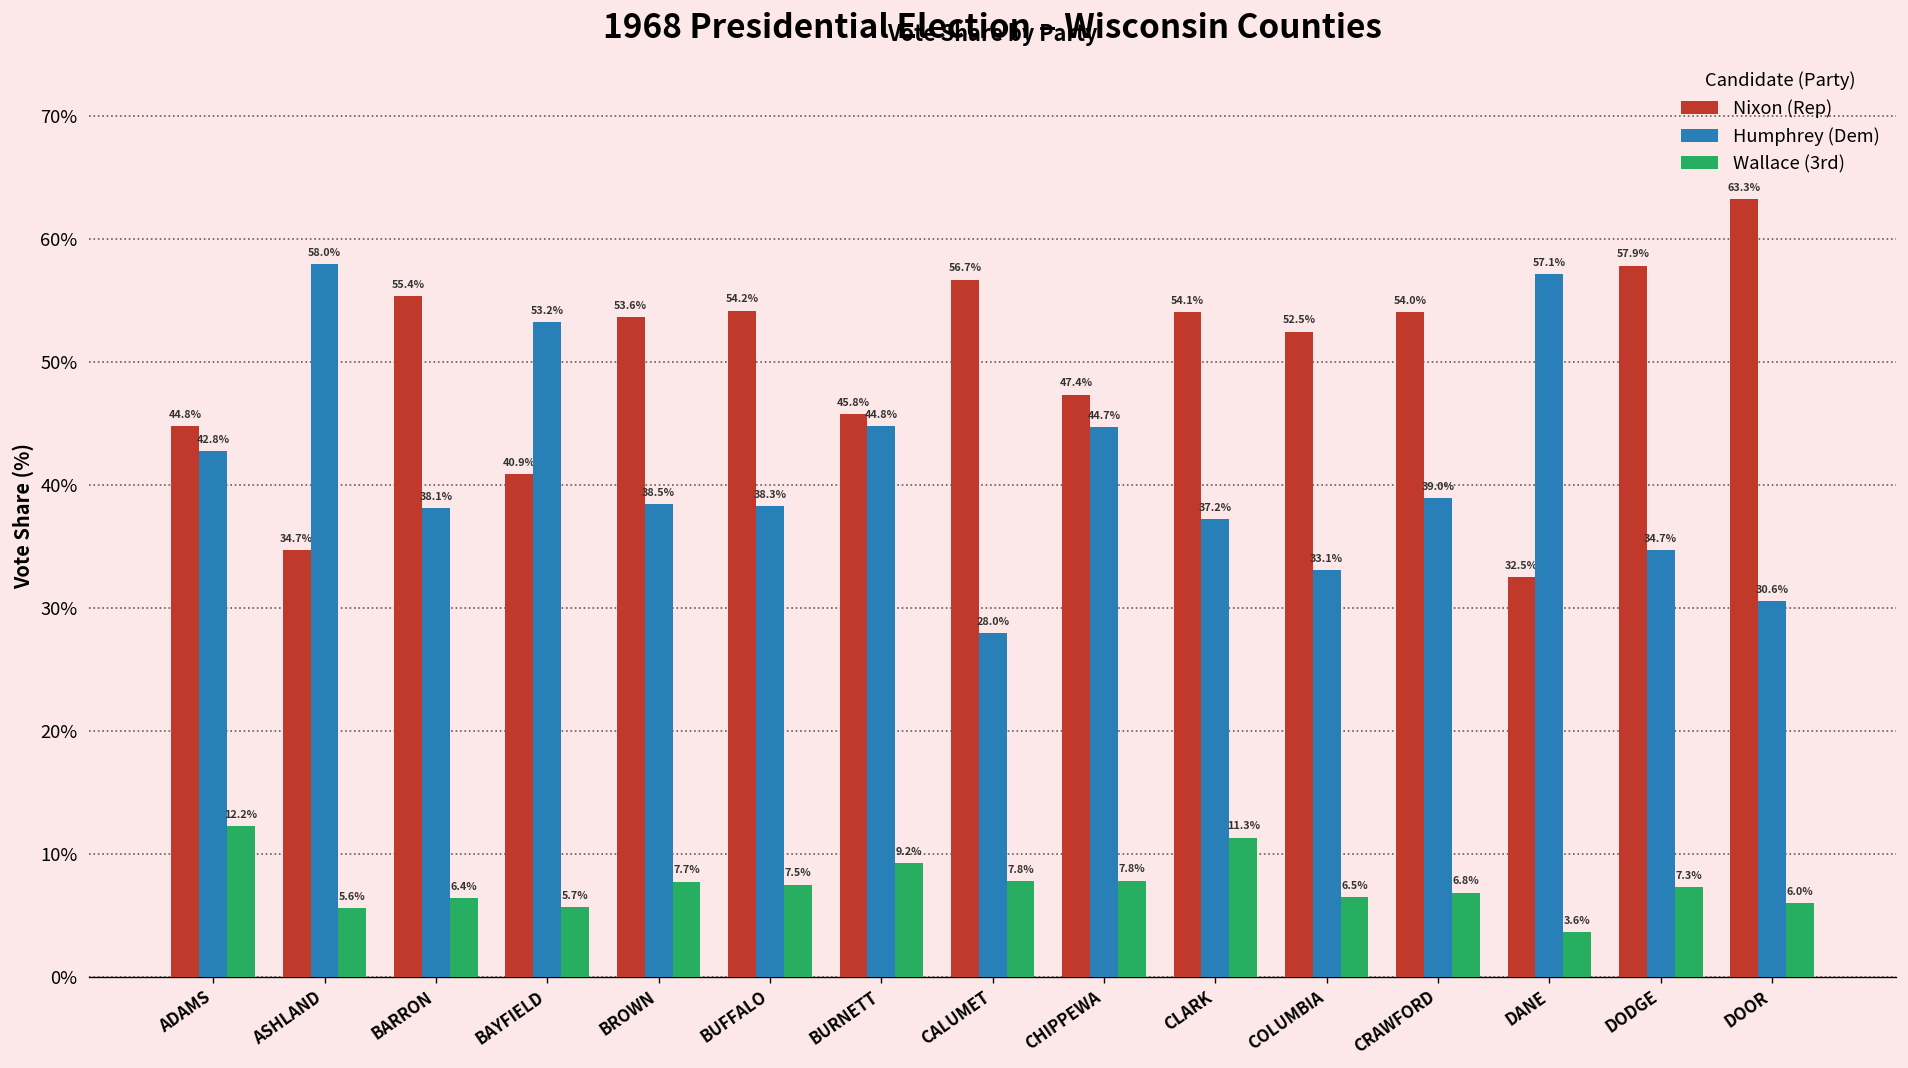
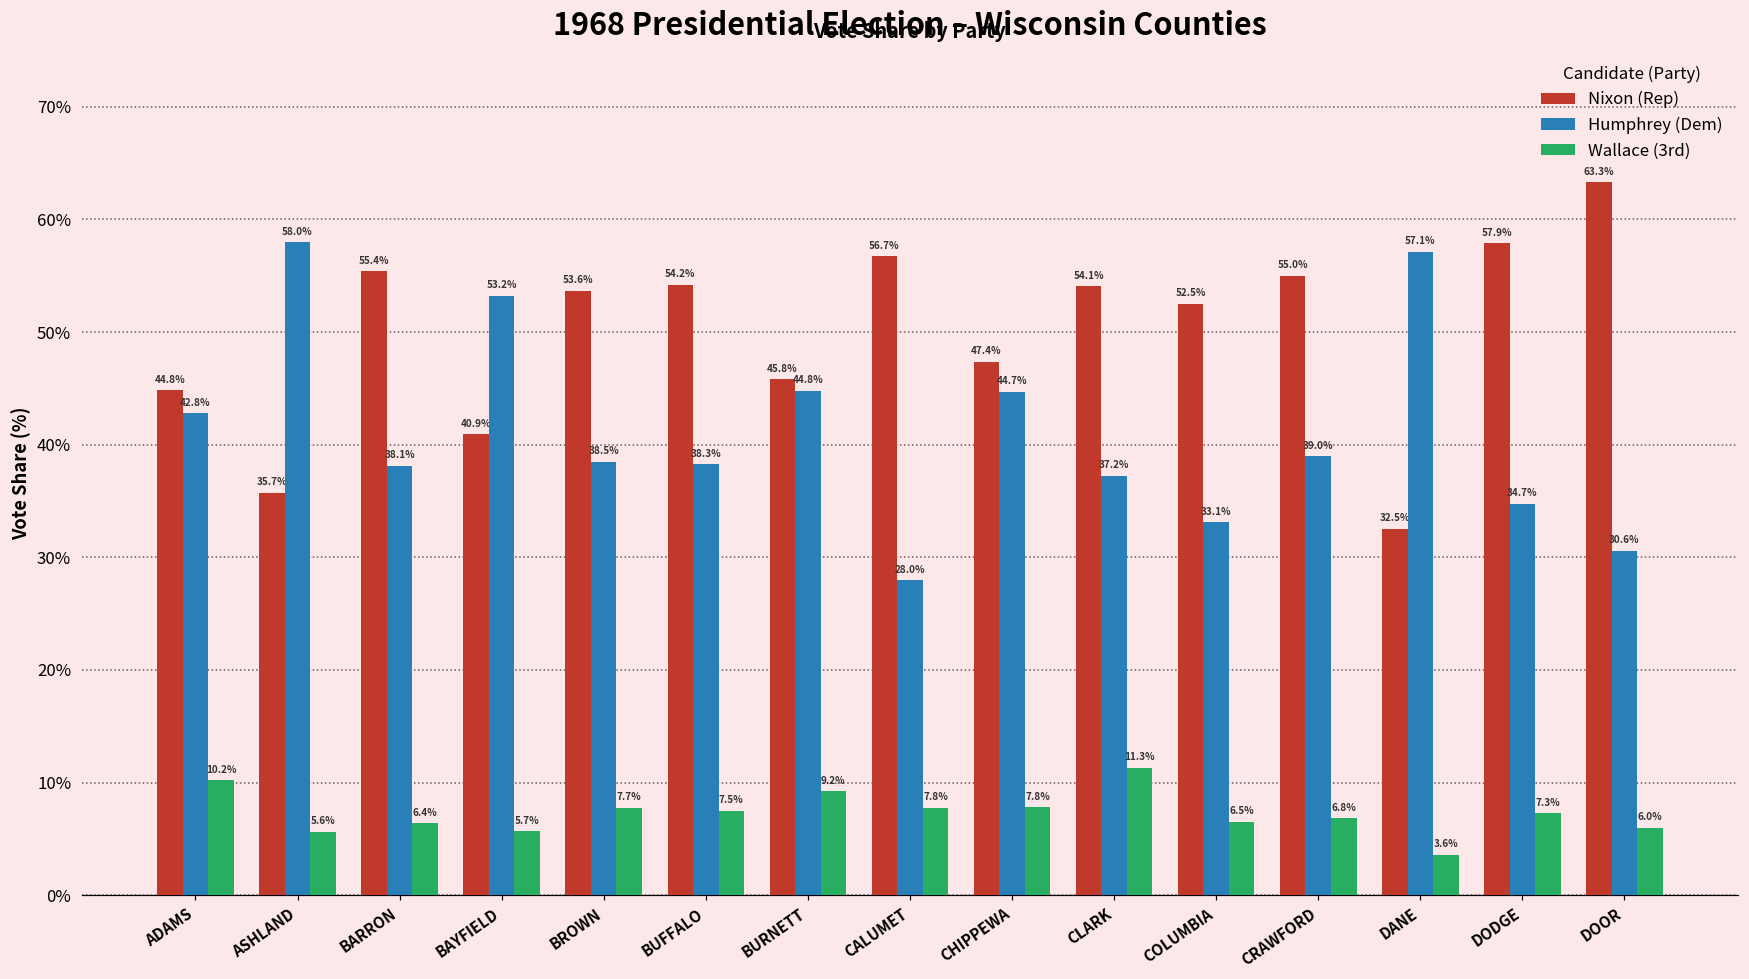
Wallace (3rd), ADAMS: 12.2% -> 10.2%
Nixon (Rep), ASHLAND: 34.7% -> 35.7%
Nixon (Rep), CRAWFORD: 54.0% -> 55.0%
